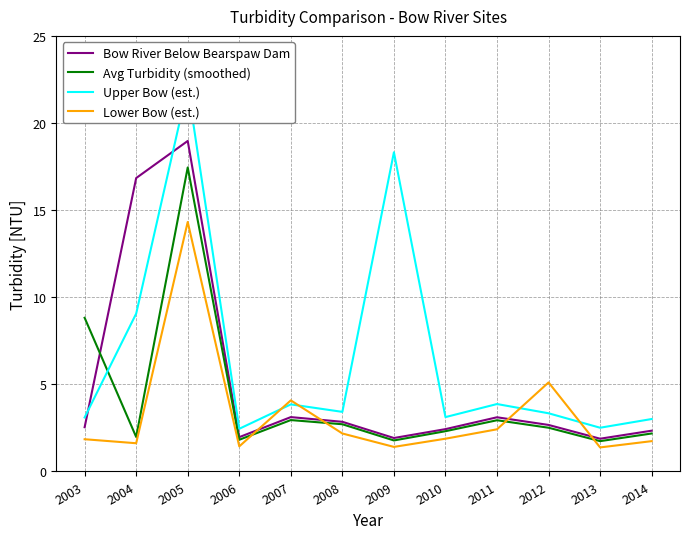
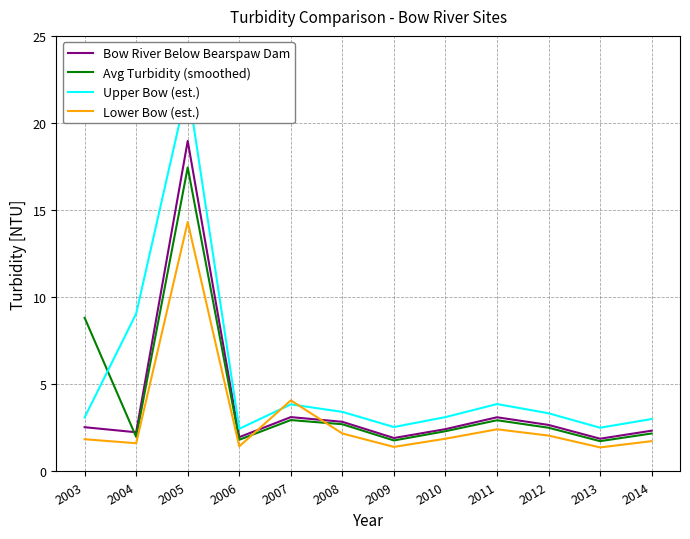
Bow River Below Bearspaw Dam, 2004: 16.8 -> 2.3
Upper Bow (est.), 2009: 18.3 -> 2.6
Lower Bow (est.), 2012: 5.1 -> 2.1
